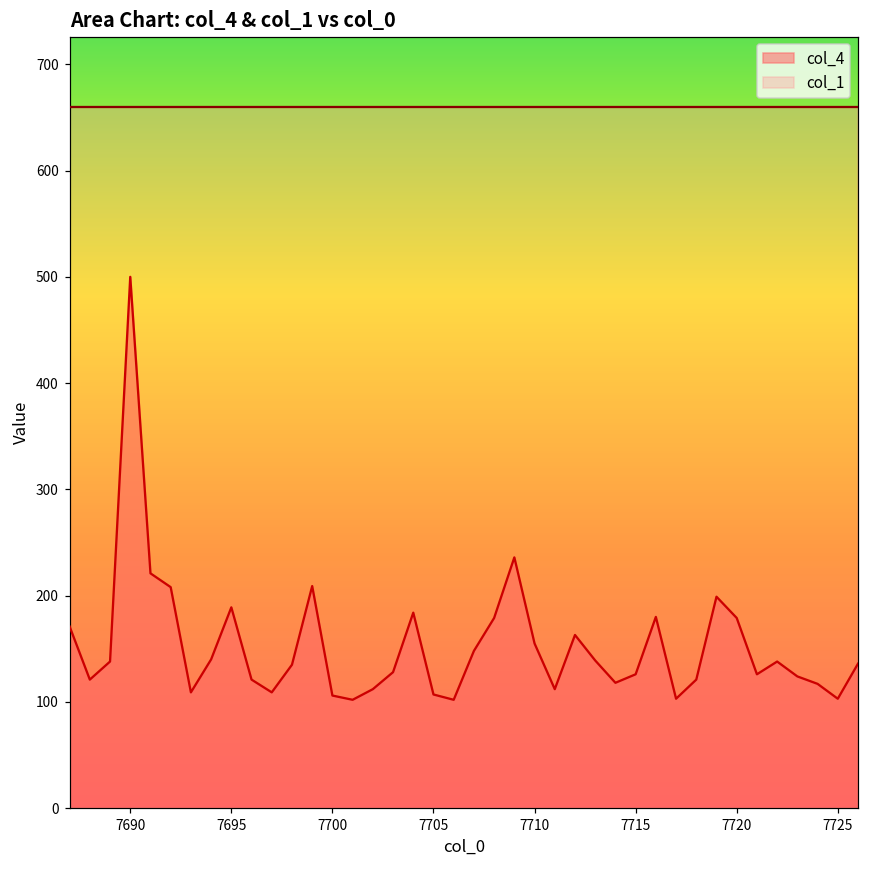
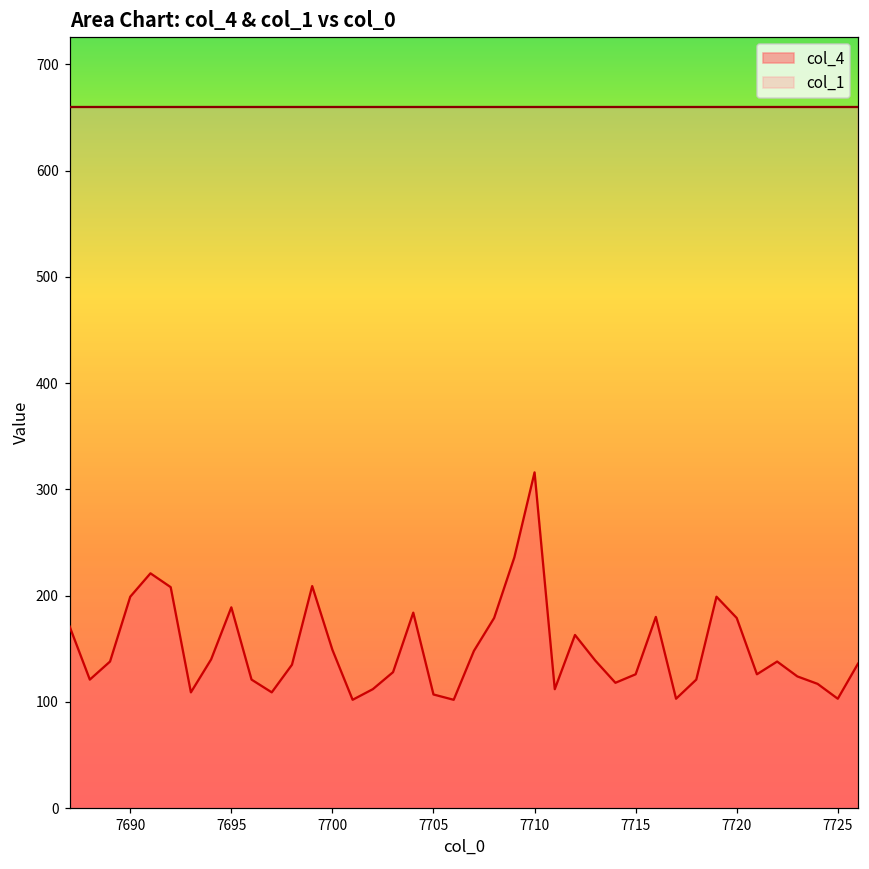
col_4, 7690: 500 -> 200
col_4, 7700: 110 -> 150
col_4, 7710: 160 -> 320
